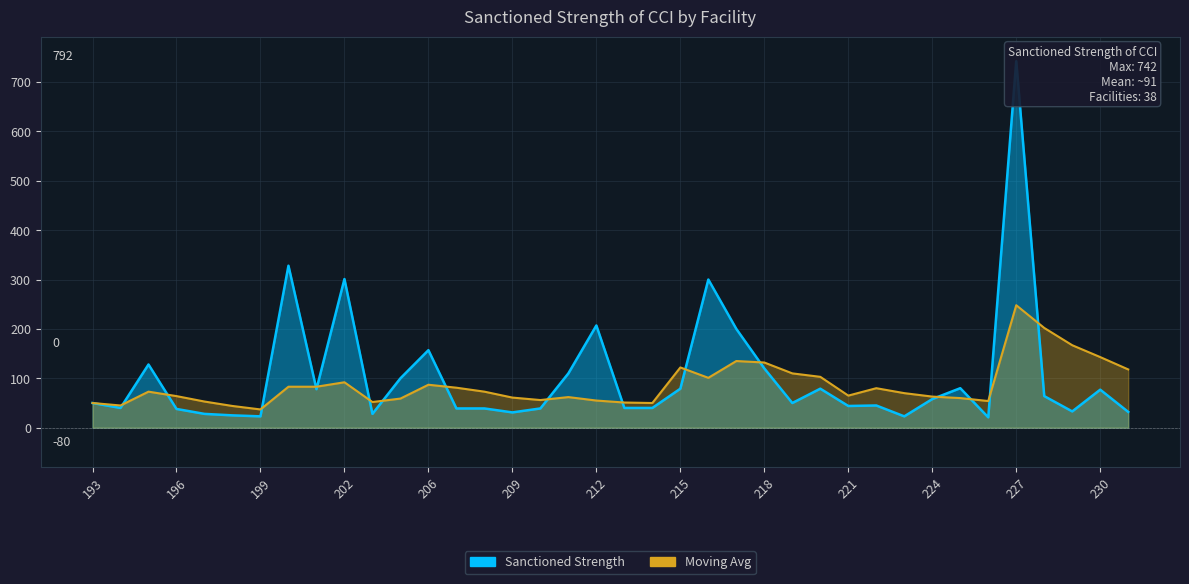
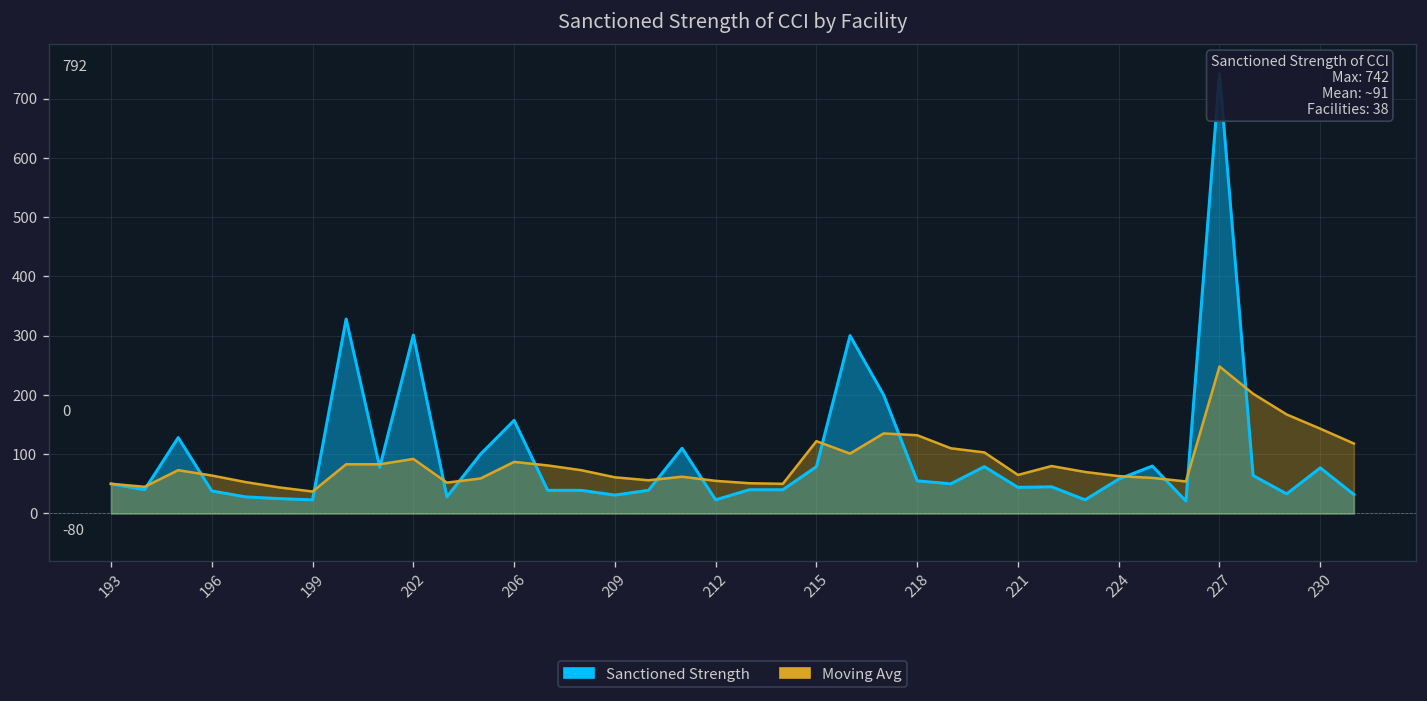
Sanctioned Strength, 212: 210 -> 20
Sanctioned Strength, 218: 120 -> 60
